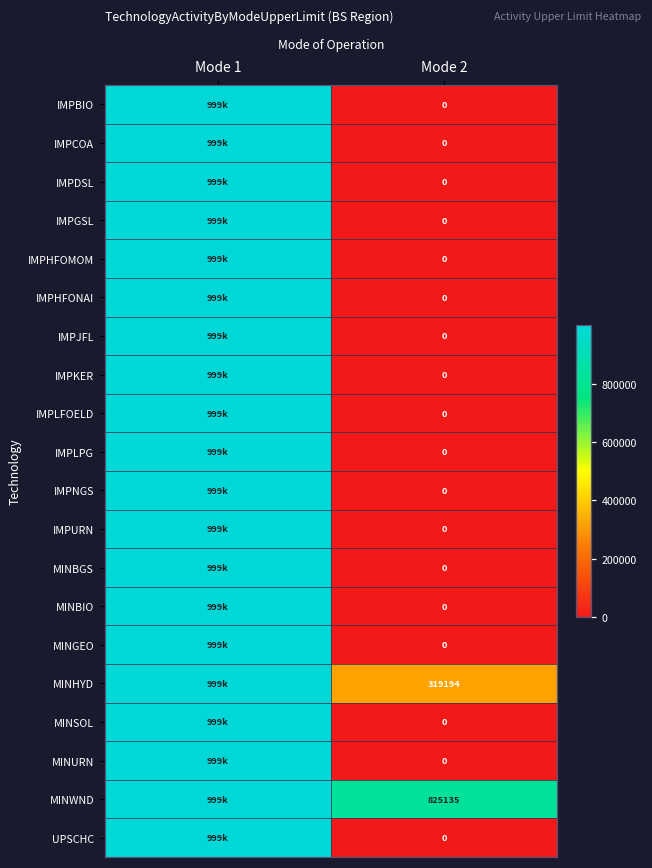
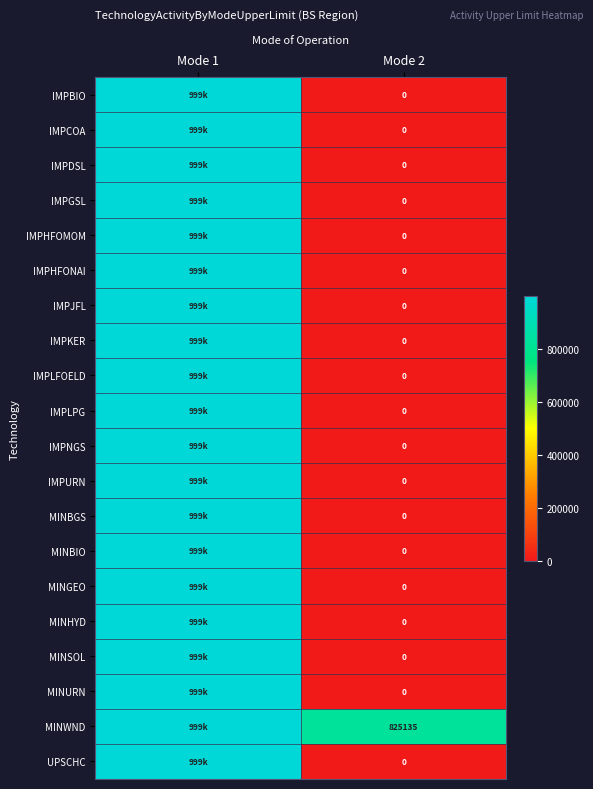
MINHYD, Mode 2: 319194 -> 0
